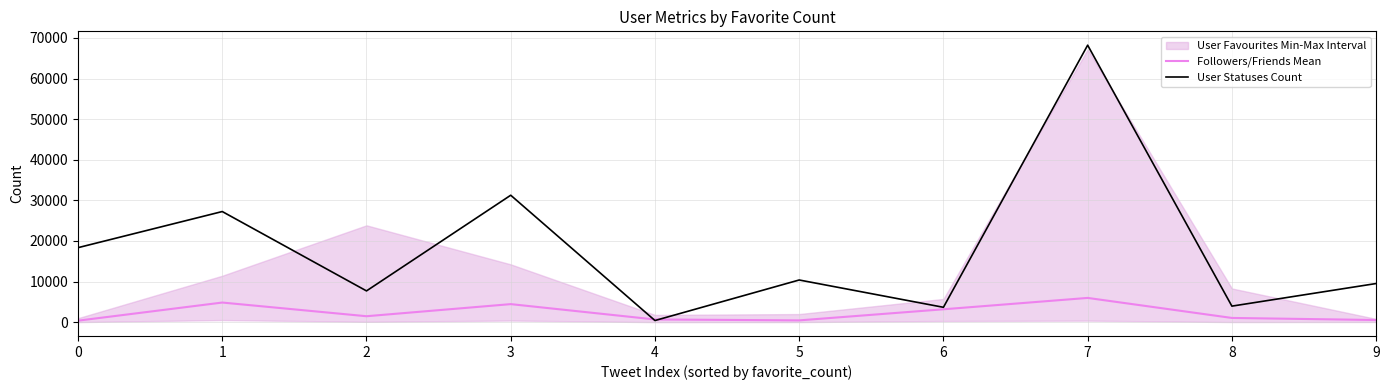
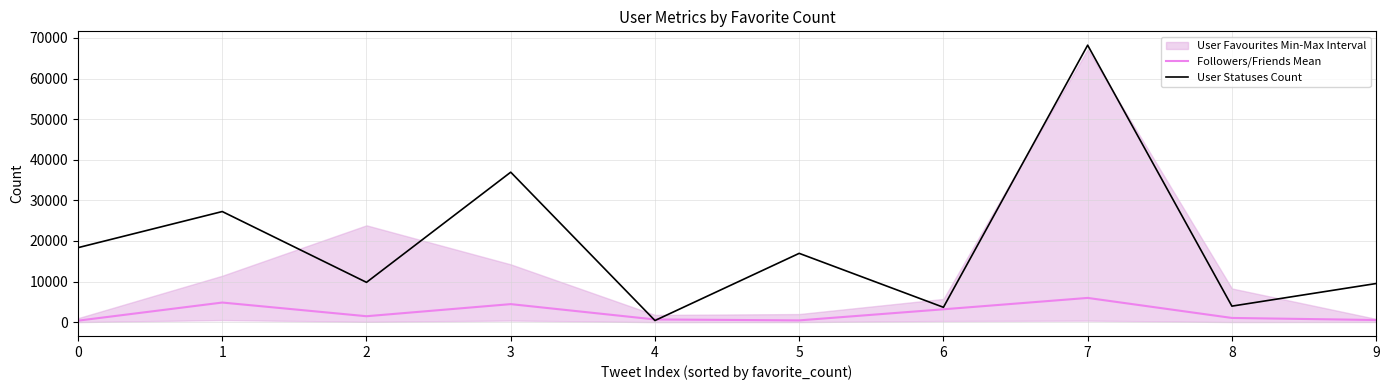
User Statuses Count, 2: 8000 -> 10000
User Statuses Count, 3: 31000 -> 37000
User Statuses Count, 5: 10000 -> 17000
